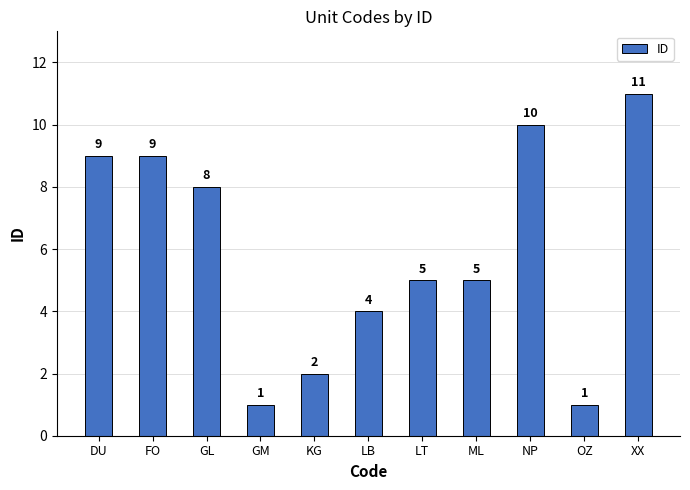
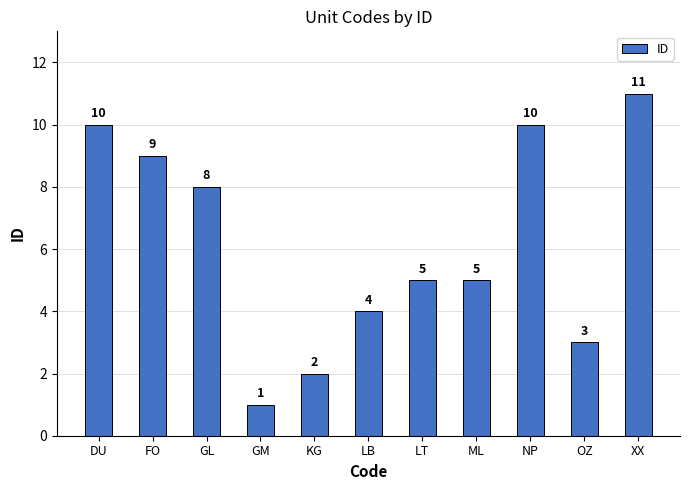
DU: 9 -> 10
OZ: 1 -> 3
